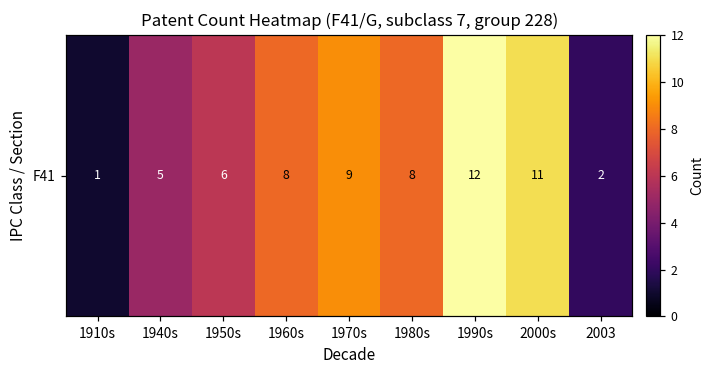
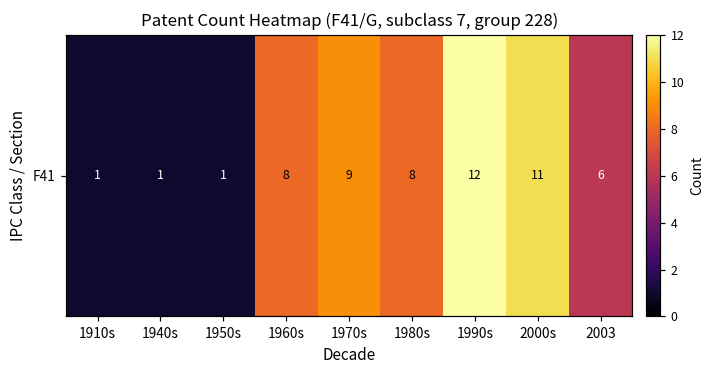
F41, 1940s: 5 -> 1
F41, 1950s: 6 -> 1
F41, 2003: 2 -> 6
